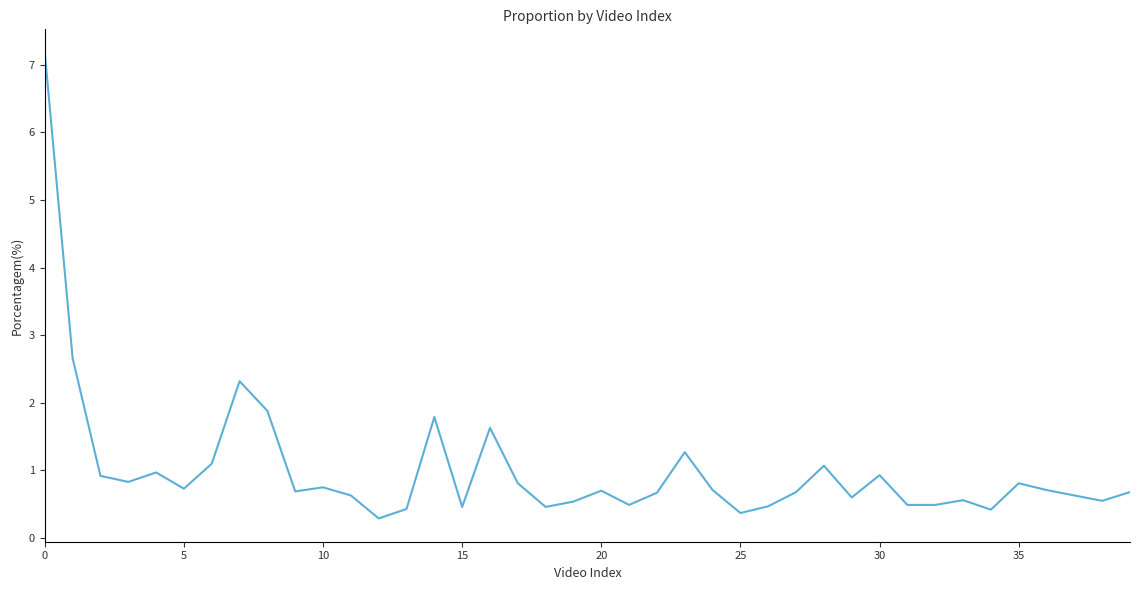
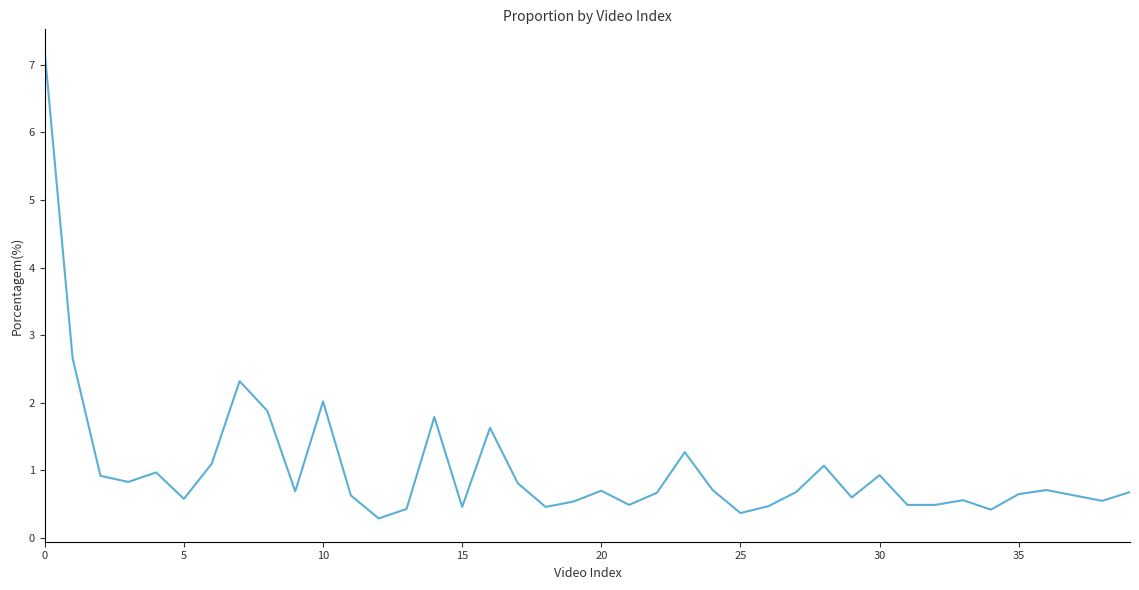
5: 0.7 -> 0.6
10: 0.8 -> 2.0
35: 0.8 -> 0.7
